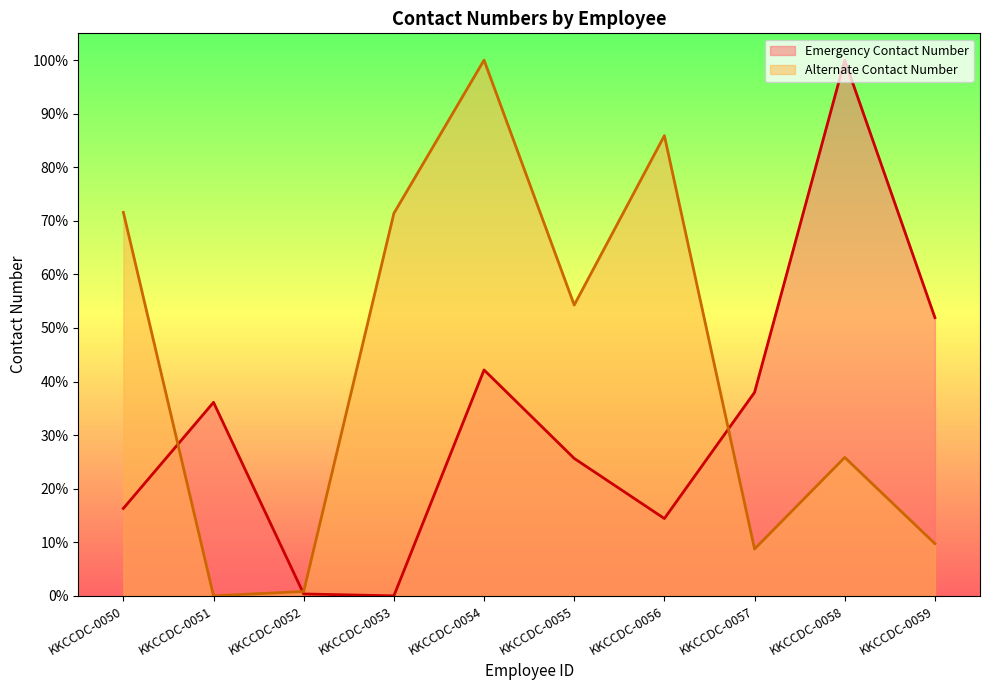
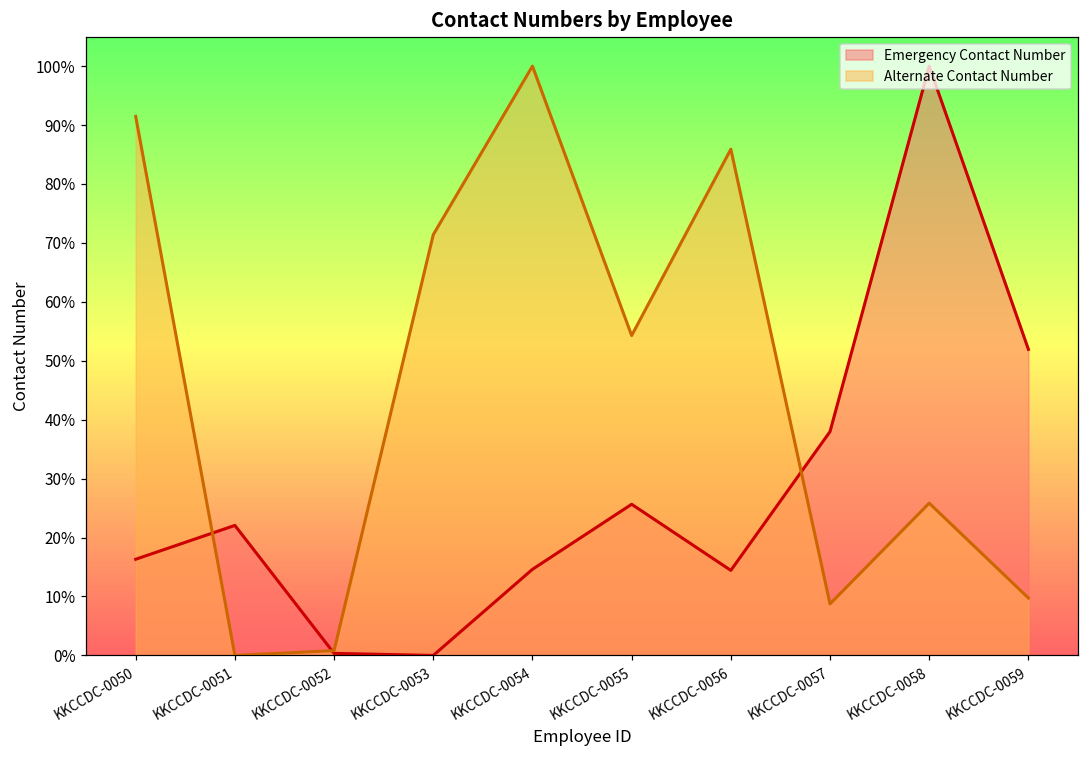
Alternate Contact Number, KKCCDC-0050: 72% -> 91%
Emergency Contact Number, KKCCDC-0051: 36% -> 22%
Emergency Contact Number, KKCCDC-0054: 42% -> 15%
